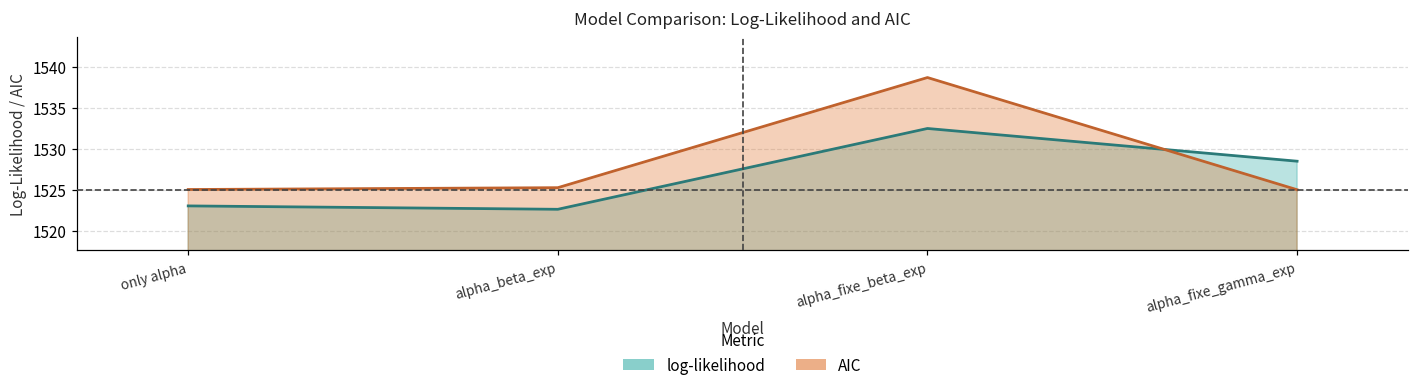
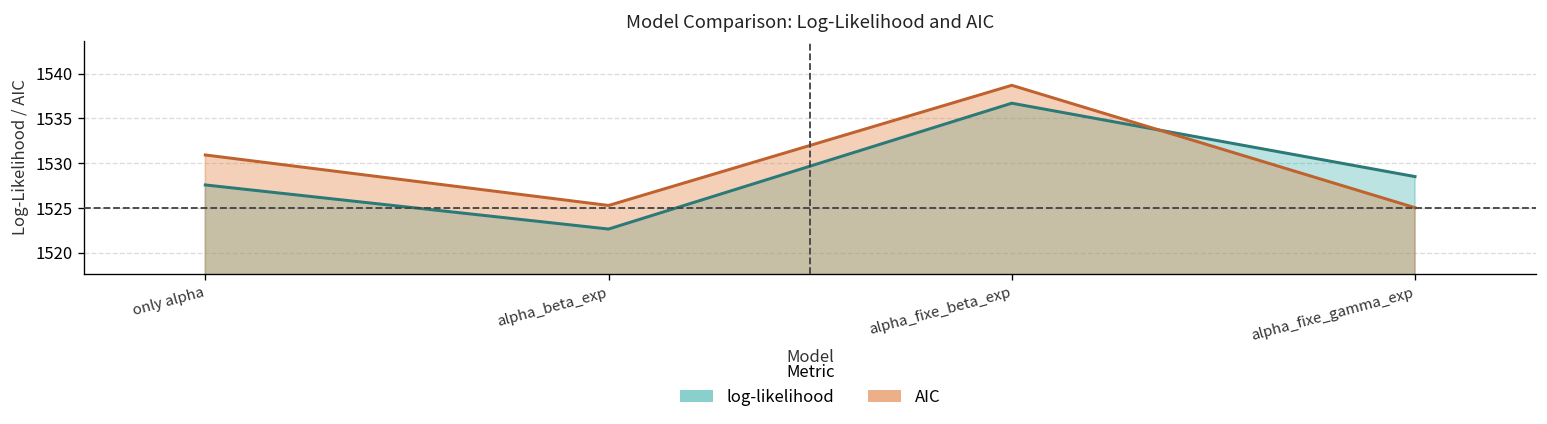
log-likelihood, only alpha: 1523 -> 1528
AIC, only alpha: 1525 -> 1531
log-likelihood, alpha_fixe_beta_exp: 1532 -> 1537
